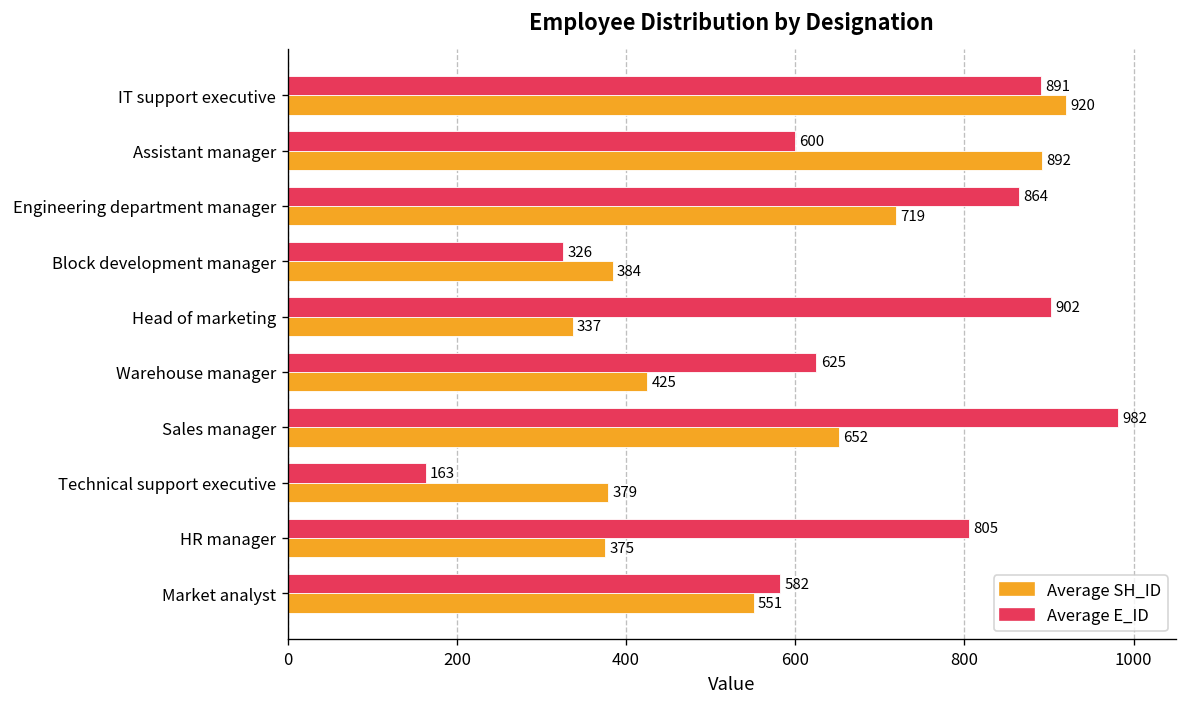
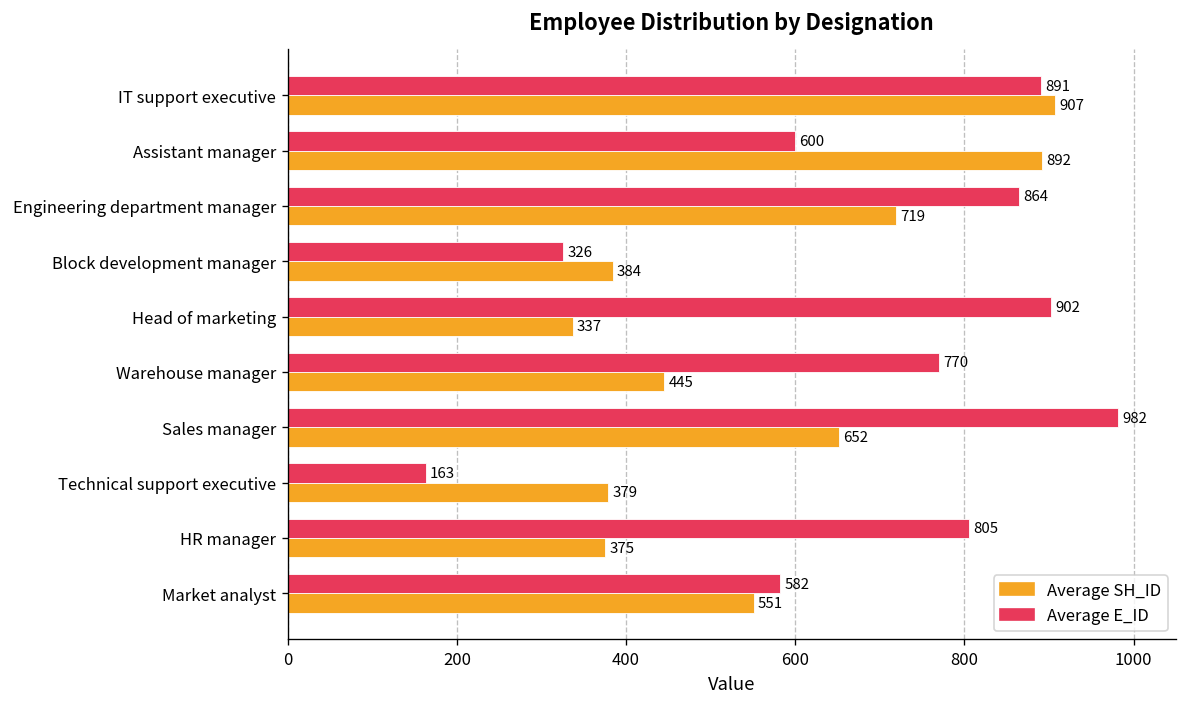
Average SH_ID, IT support executive: 920 -> 907
Average E_ID, Warehouse manager: 625 -> 770
Average SH_ID, Warehouse manager: 425 -> 445
